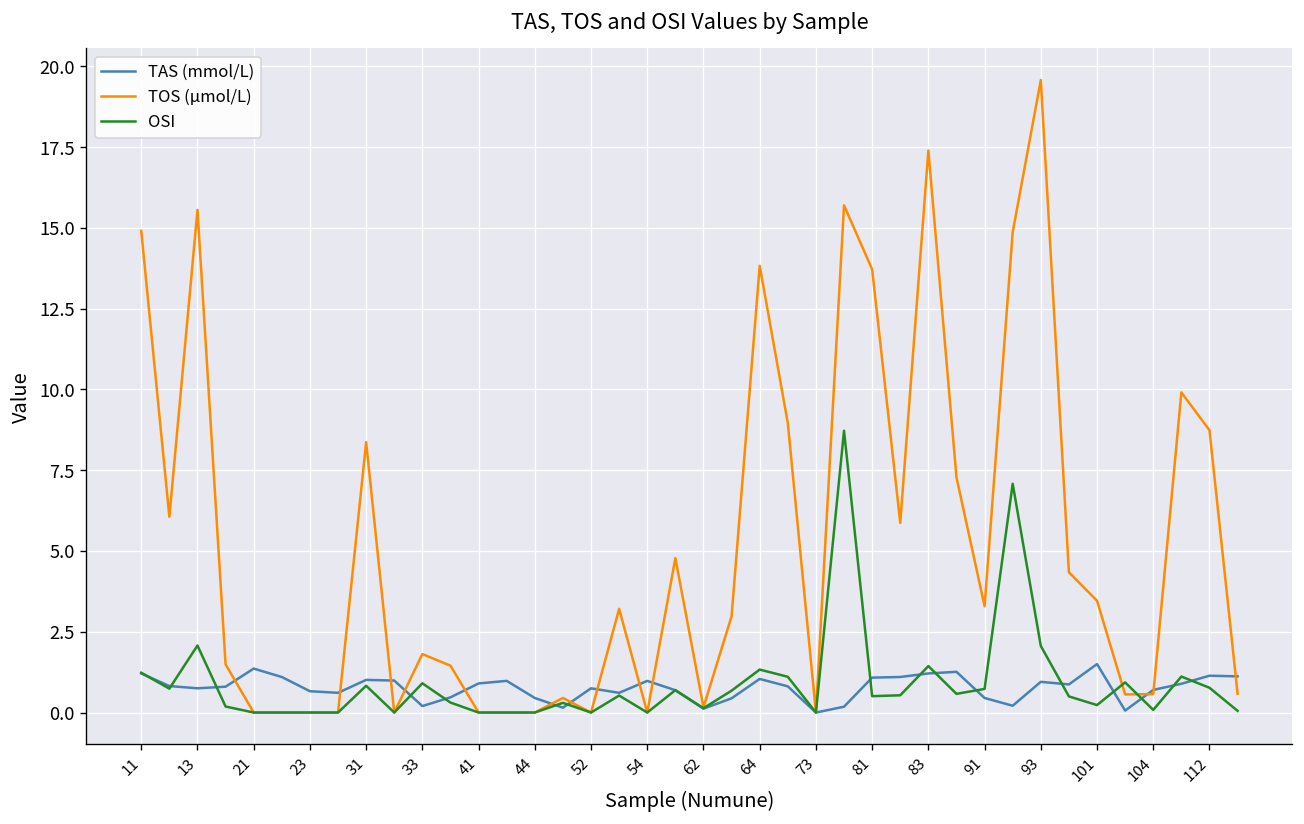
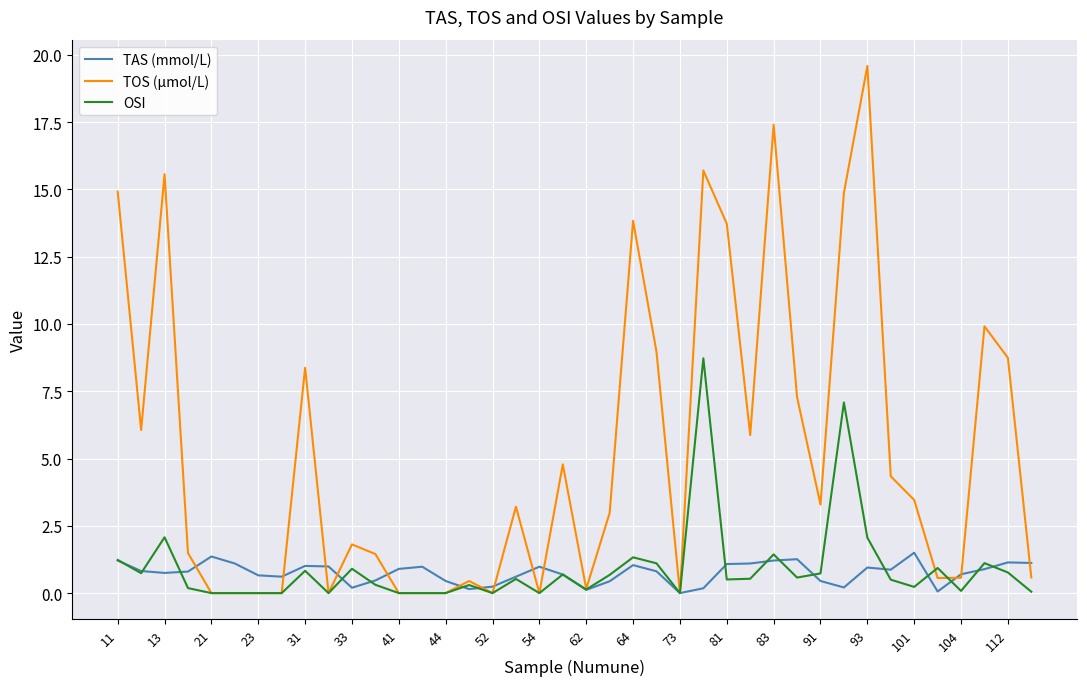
TAS (mmol/L), 52: 0.8 -> 0.2
